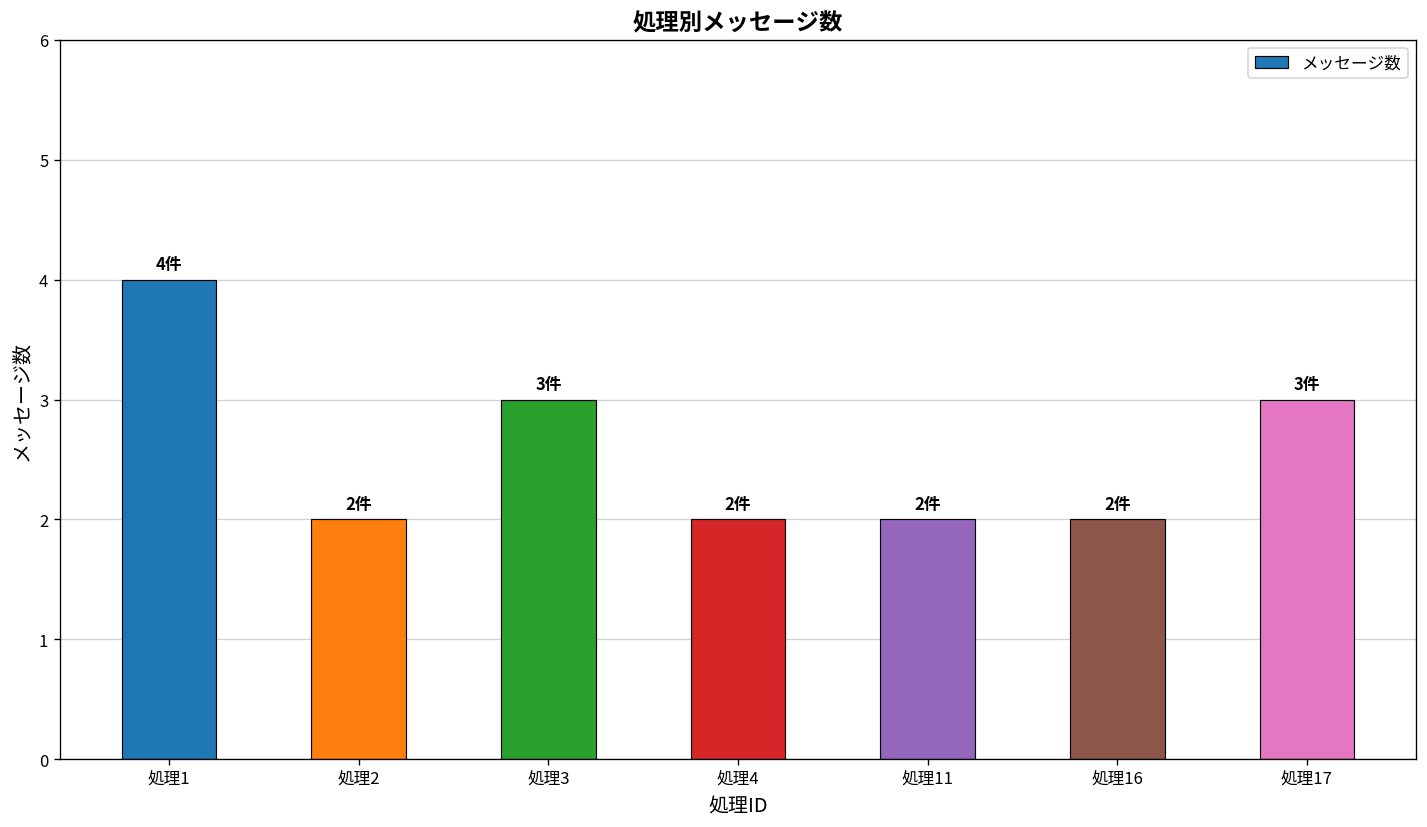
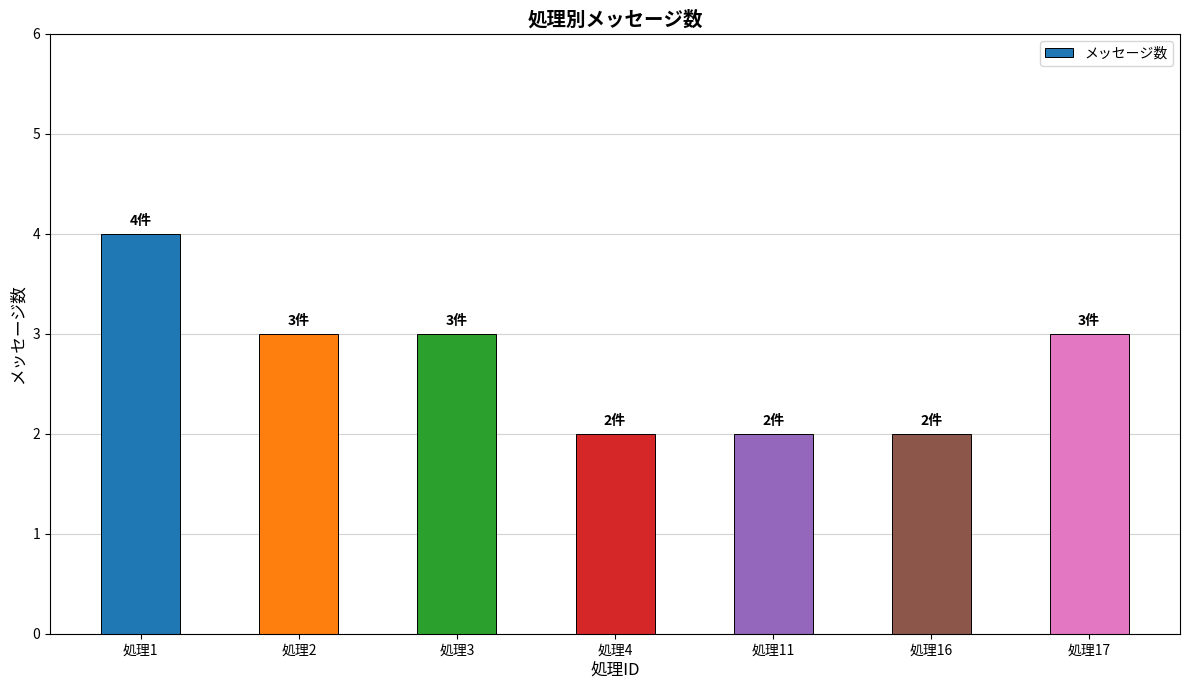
処理2: 2件 -> 3件
